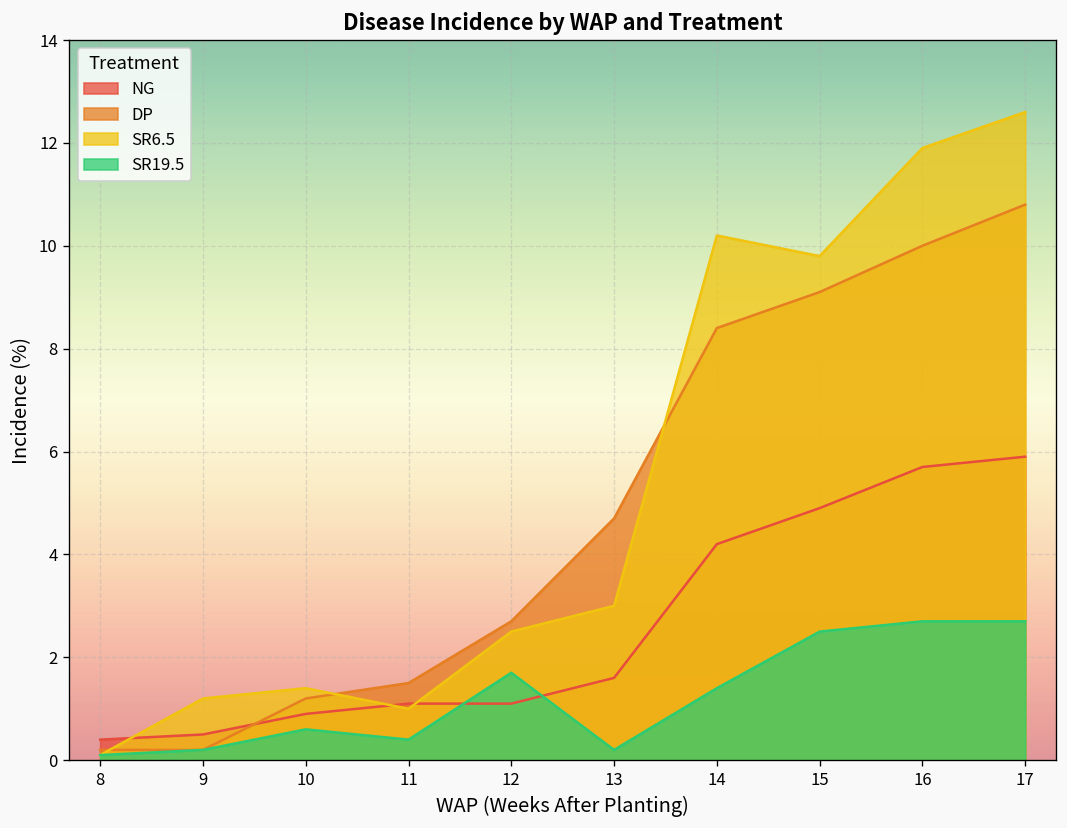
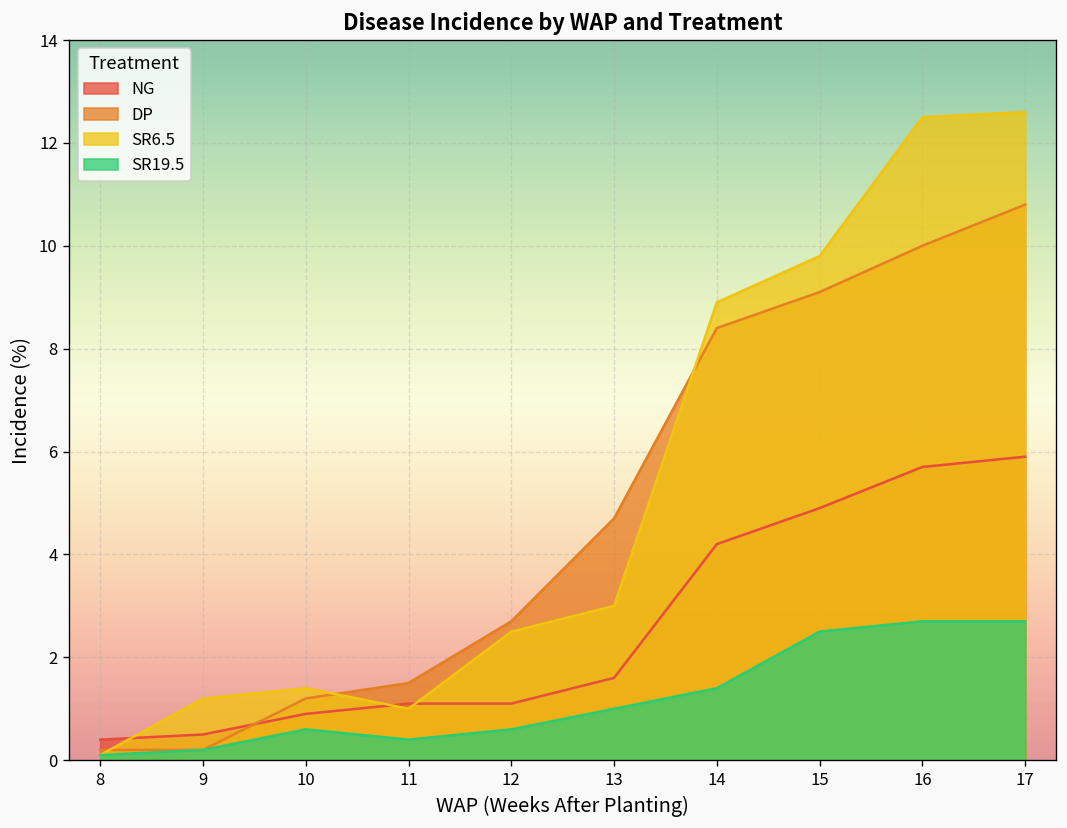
SR19.5, 12: 1.7 -> 0.6
SR19.5, 13: 0.2 -> 1.0
SR6.5, 14: 10.2 -> 8.9
SR6.5, 16: 11.9 -> 12.5
